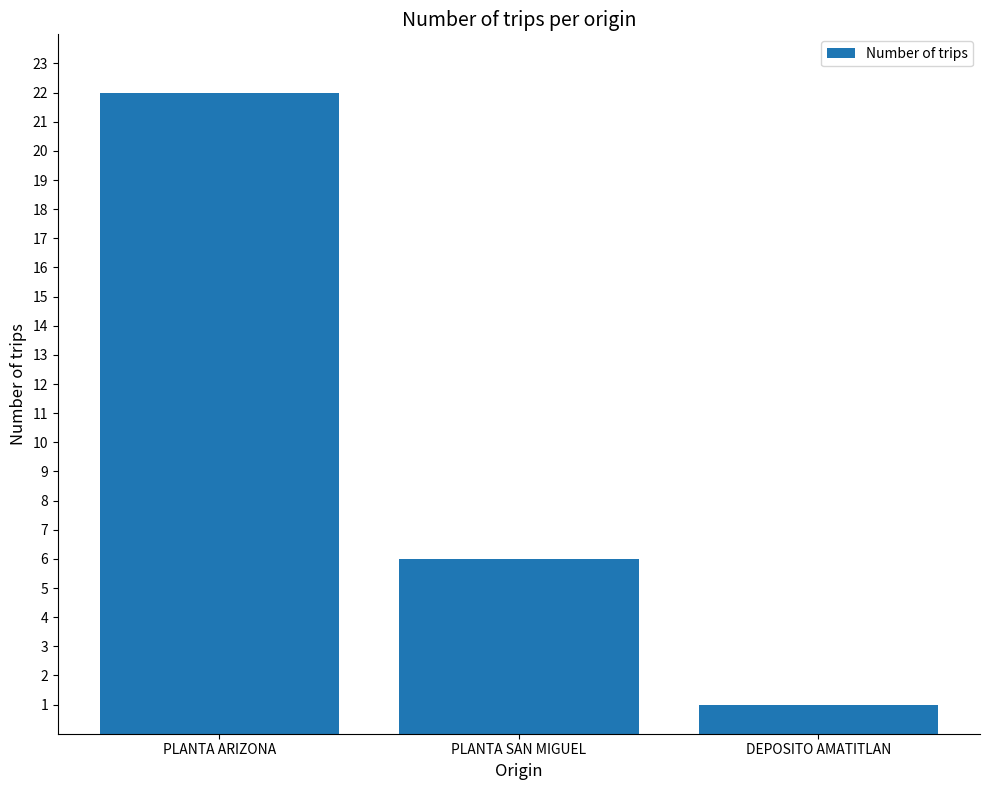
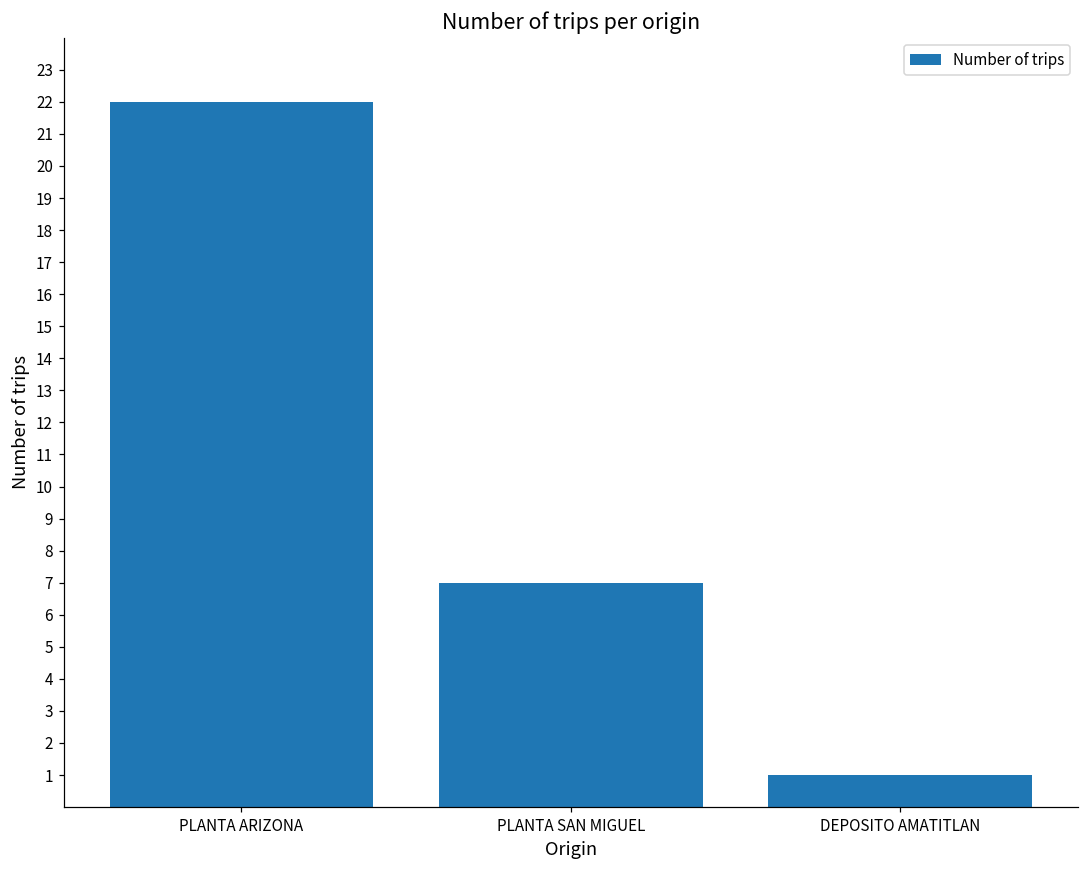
PLANTA SAN MIGUEL: 6 -> 7
